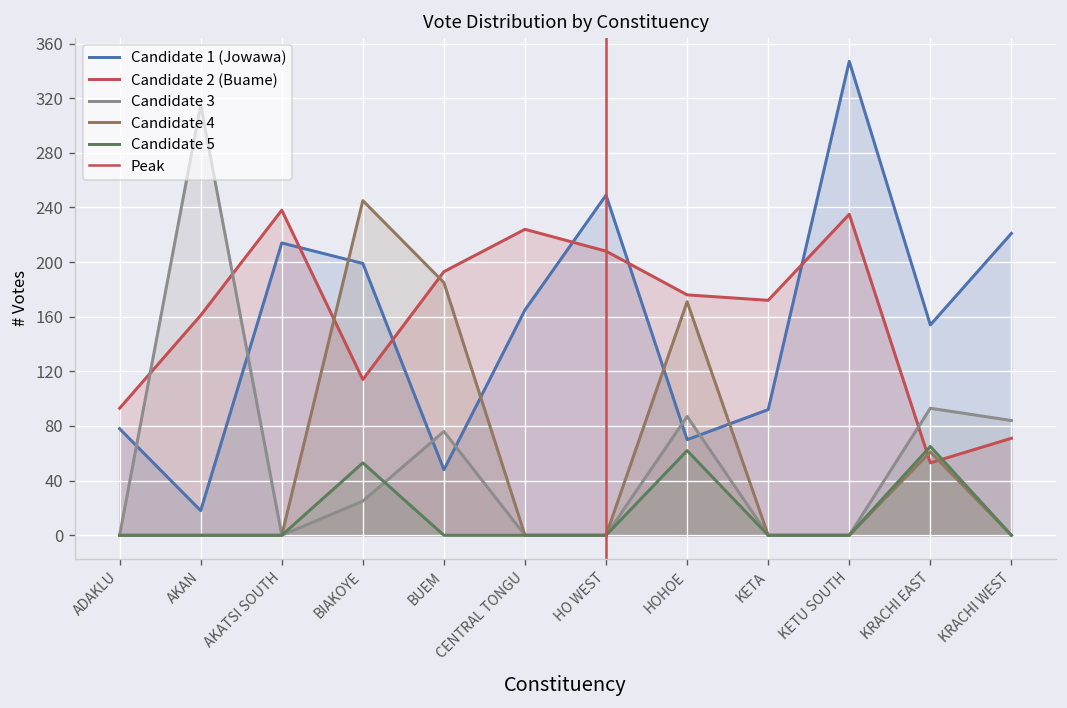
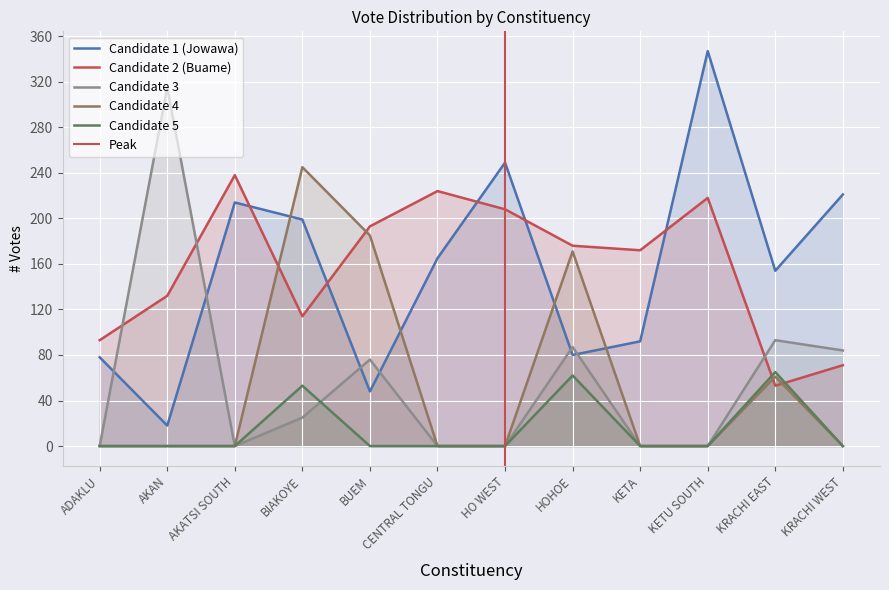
Candidate 2 (Buame), AKAN: 161 -> 132
Candidate 1 (Jowawa), HOHOE: 70 -> 80
Candidate 2 (Buame), KETU SOUTH: 235 -> 218
